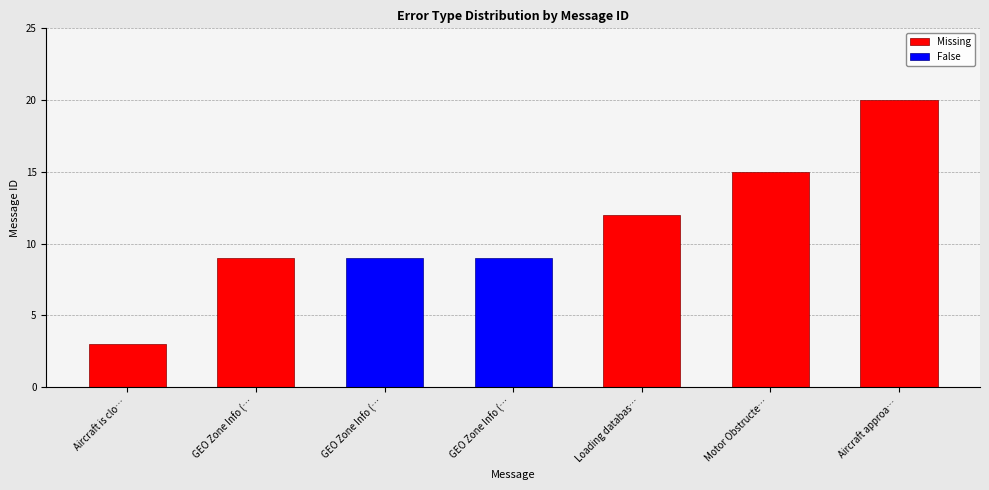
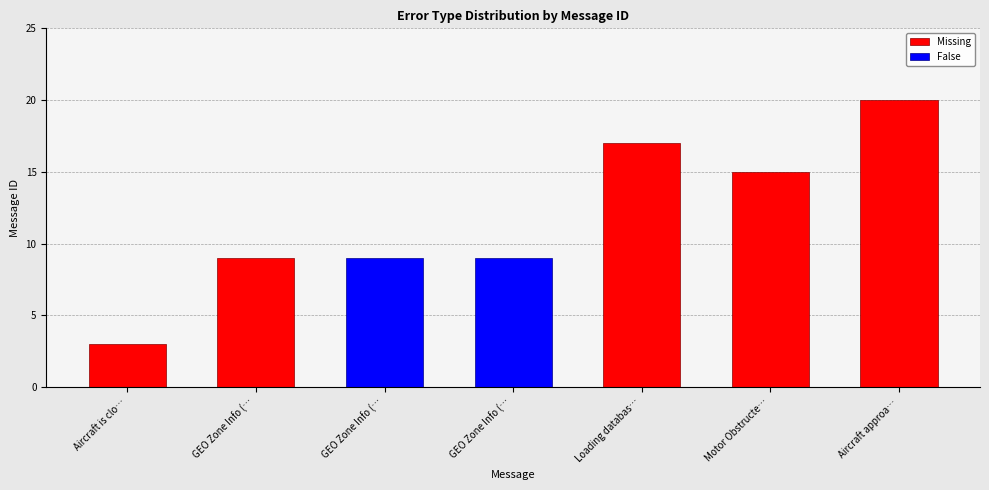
Missing, Loading databas…: 12 -> 17
